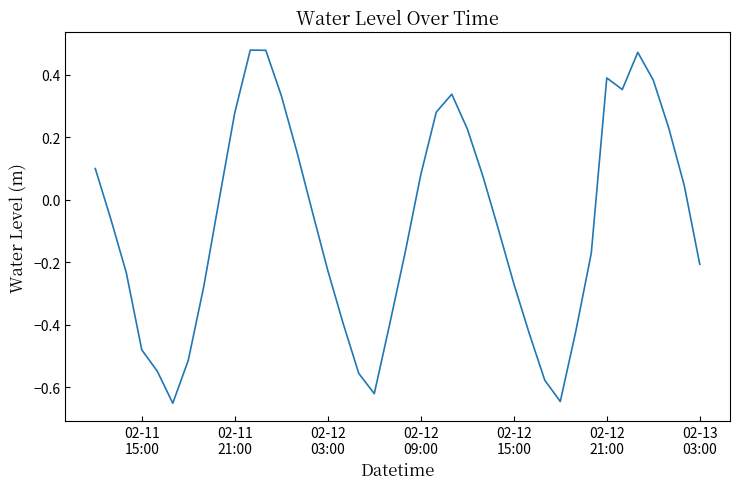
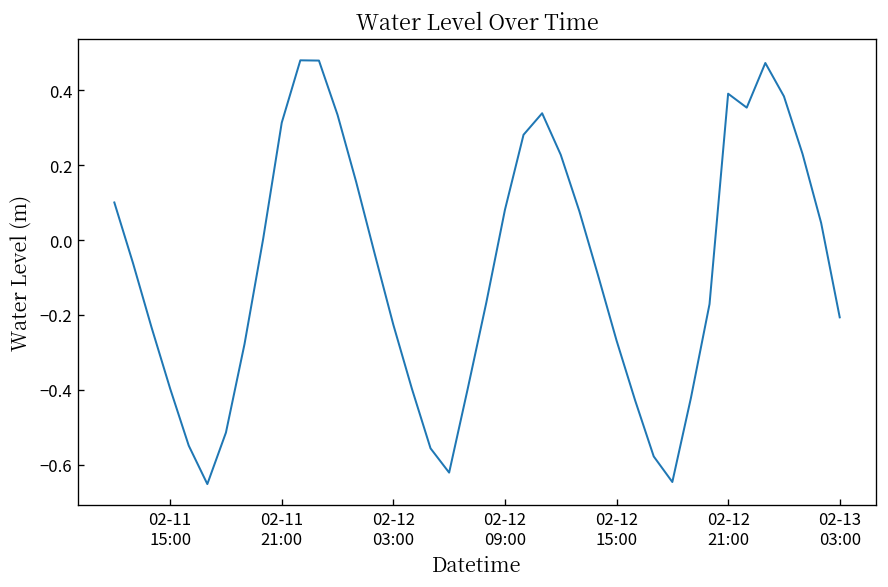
02-11 15:00: -0.48 -> -0.40
02-11 21:00: 0.28 -> 0.31
